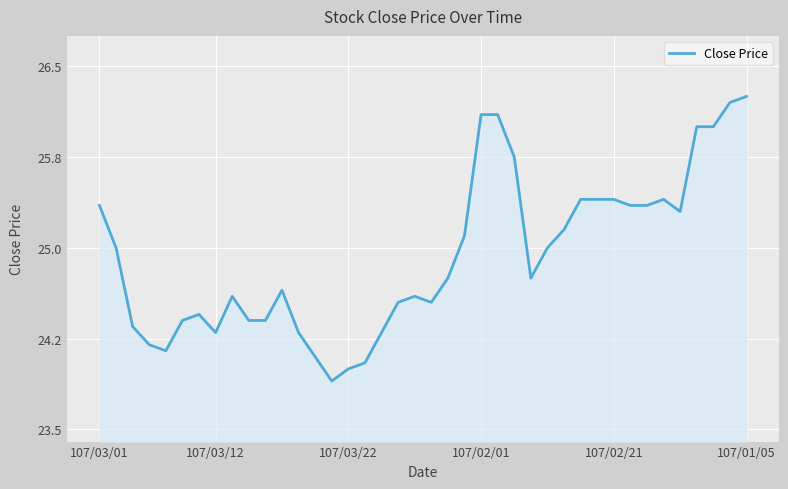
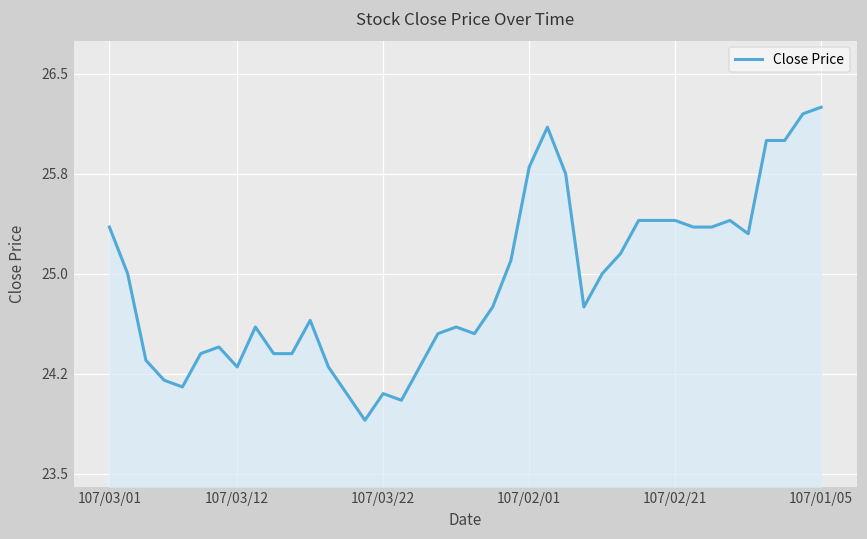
107/03/22: 24.0 -> 24.1
107/02/01: 26.1 -> 25.8
